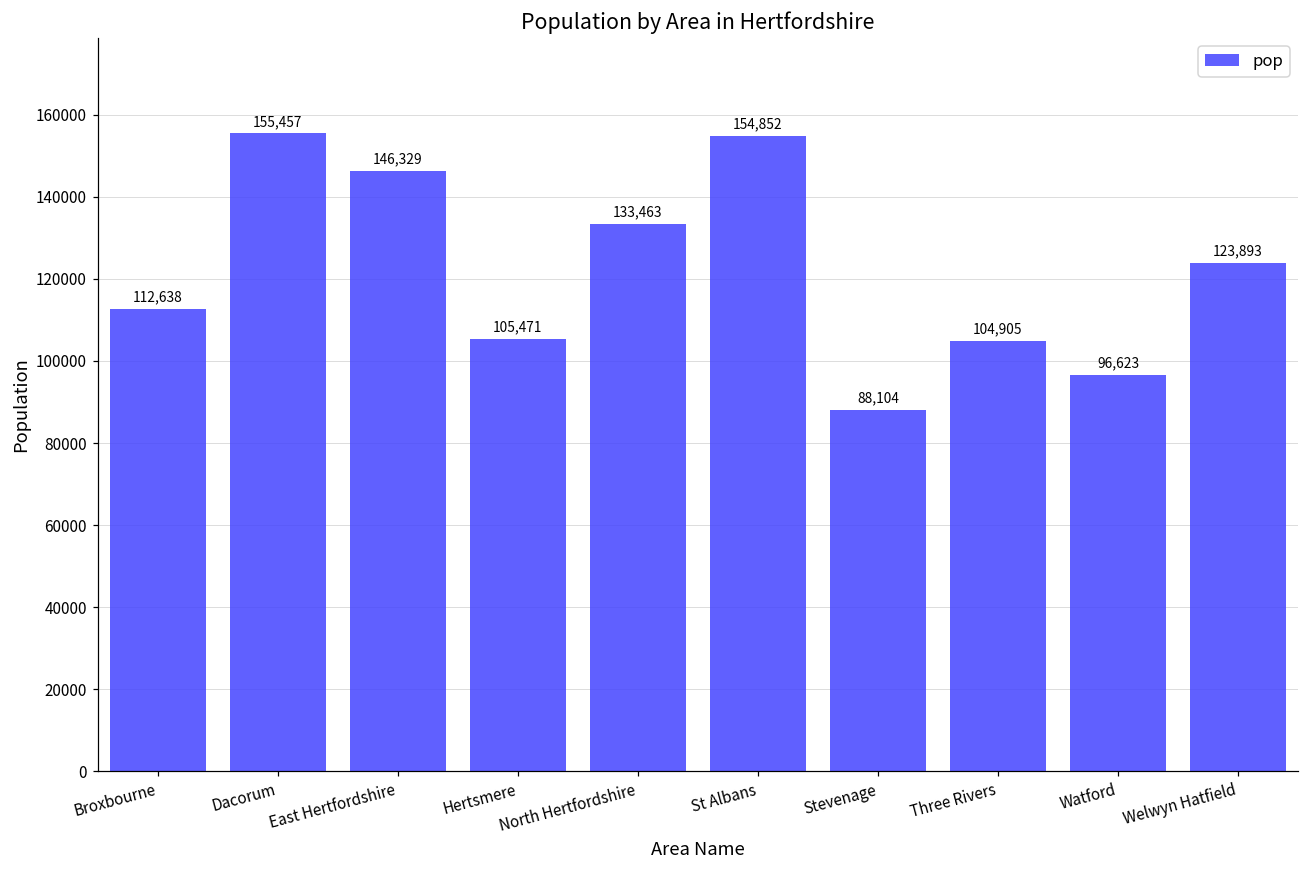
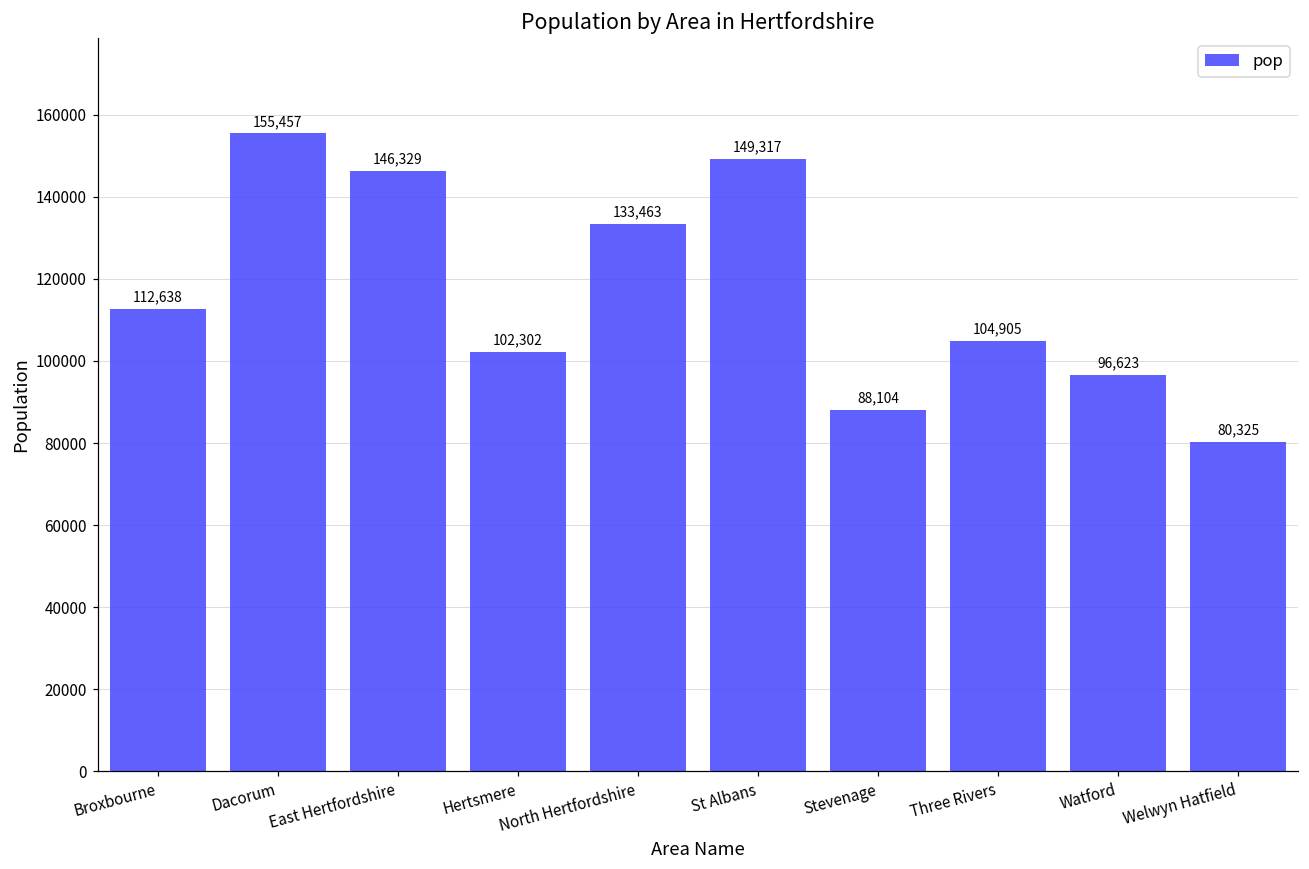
Hertsmere: 105,471 -> 102,302
St Albans: 154,852 -> 149,317
Welwyn Hatfield: 123,893 -> 80,325
